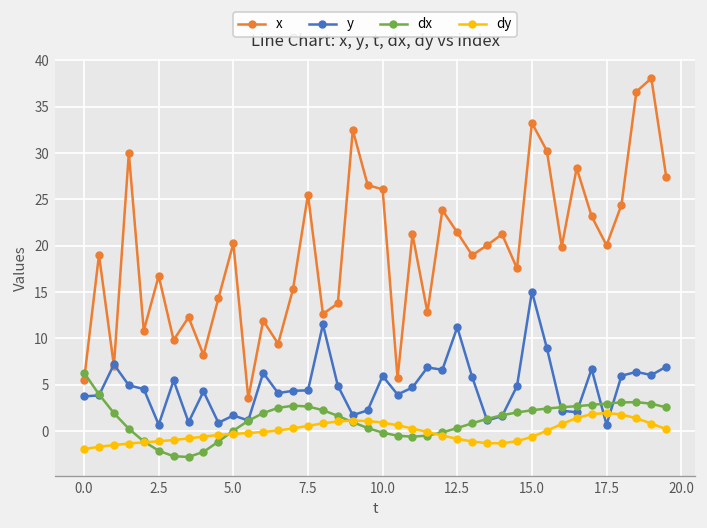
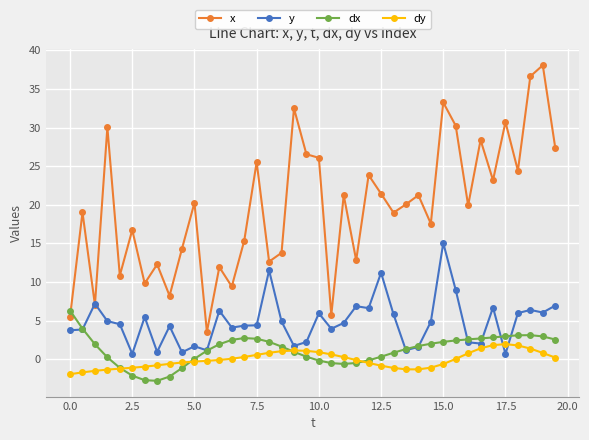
x, 17.5: 20 -> 31
